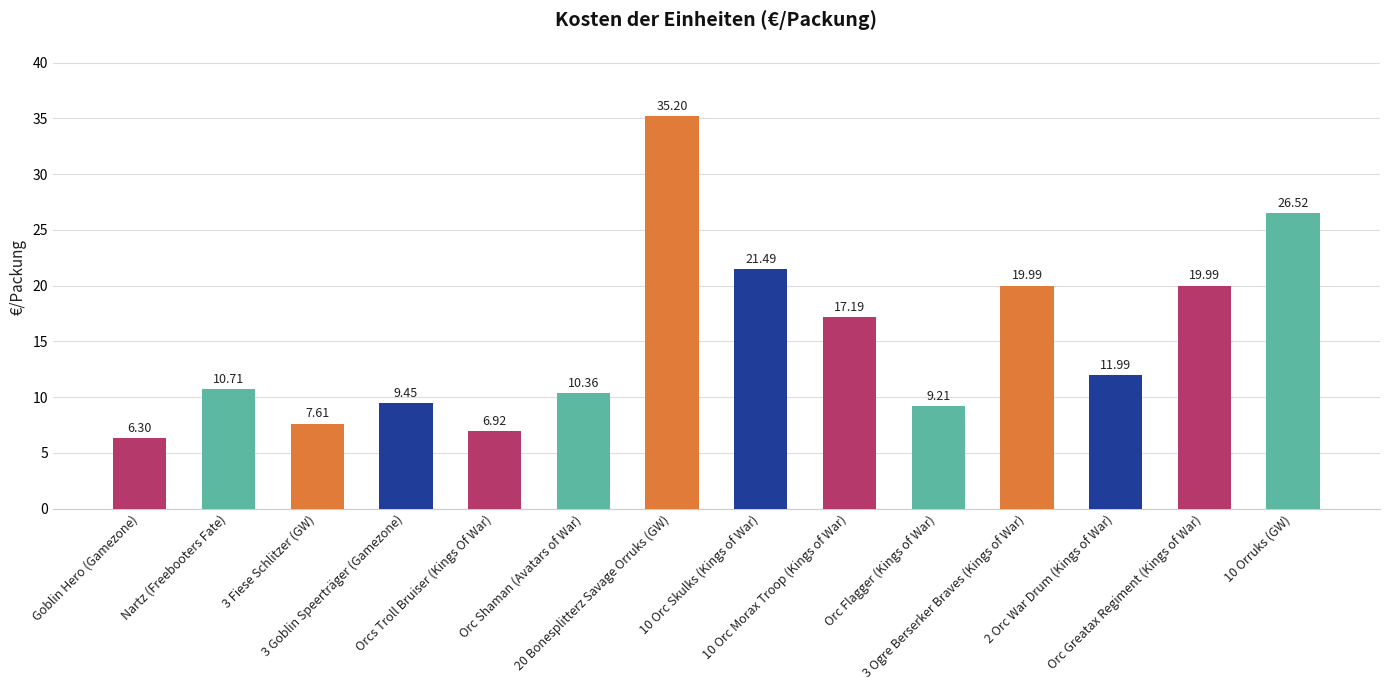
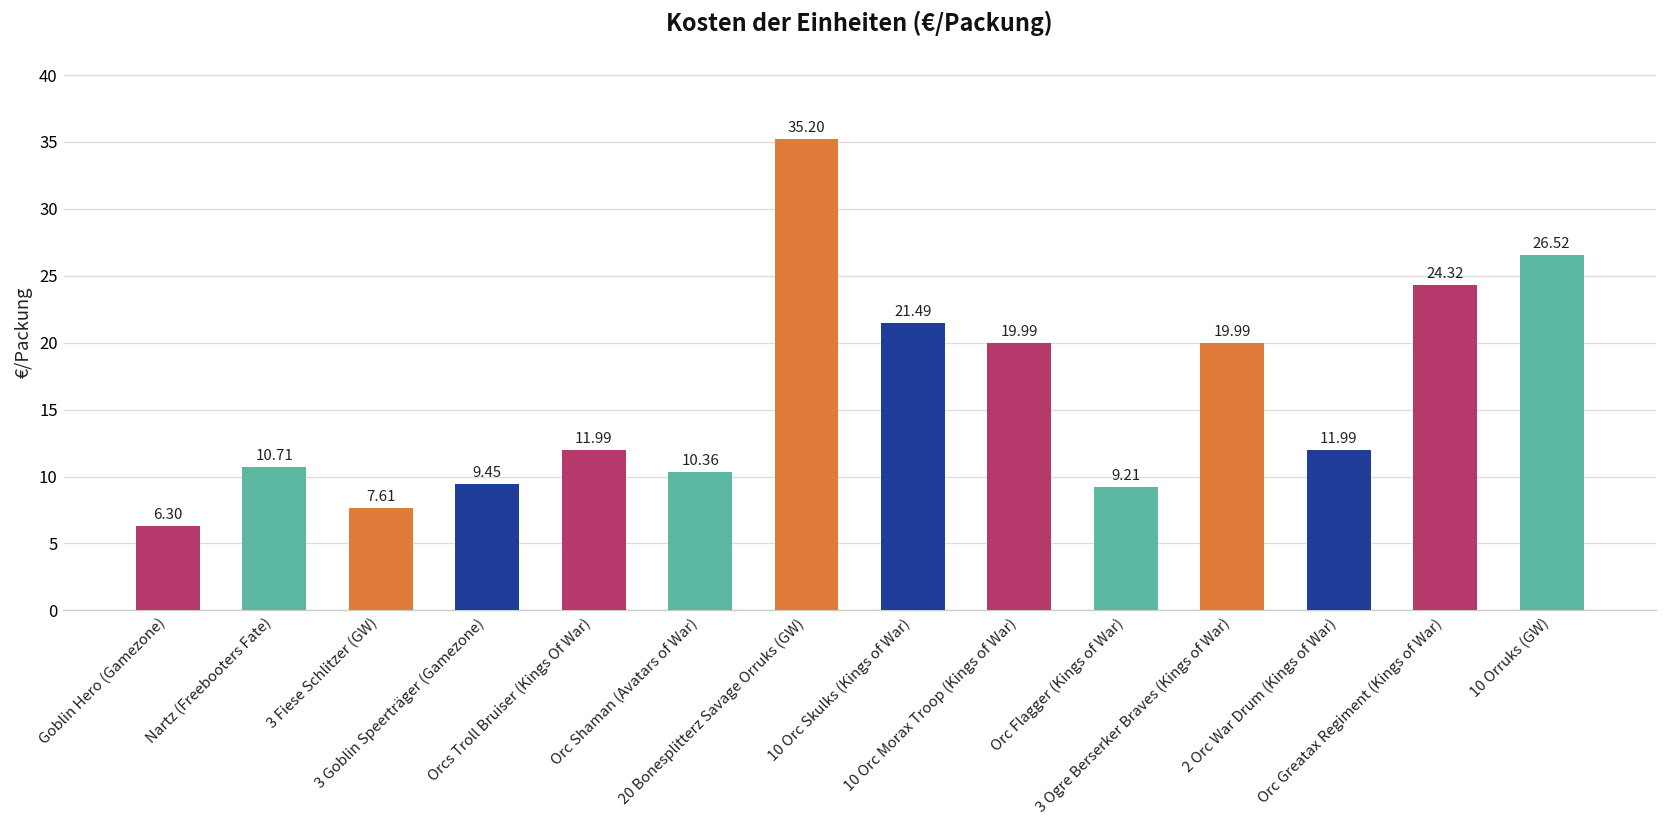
Orcs Troll Bruiser (Kings Of War): 6.92 -> 11.99
10 Orc Morax Troop (Kings of War): 17.19 -> 19.99
Orc Greatax Regiment (Kings of War): 19.99 -> 24.32
